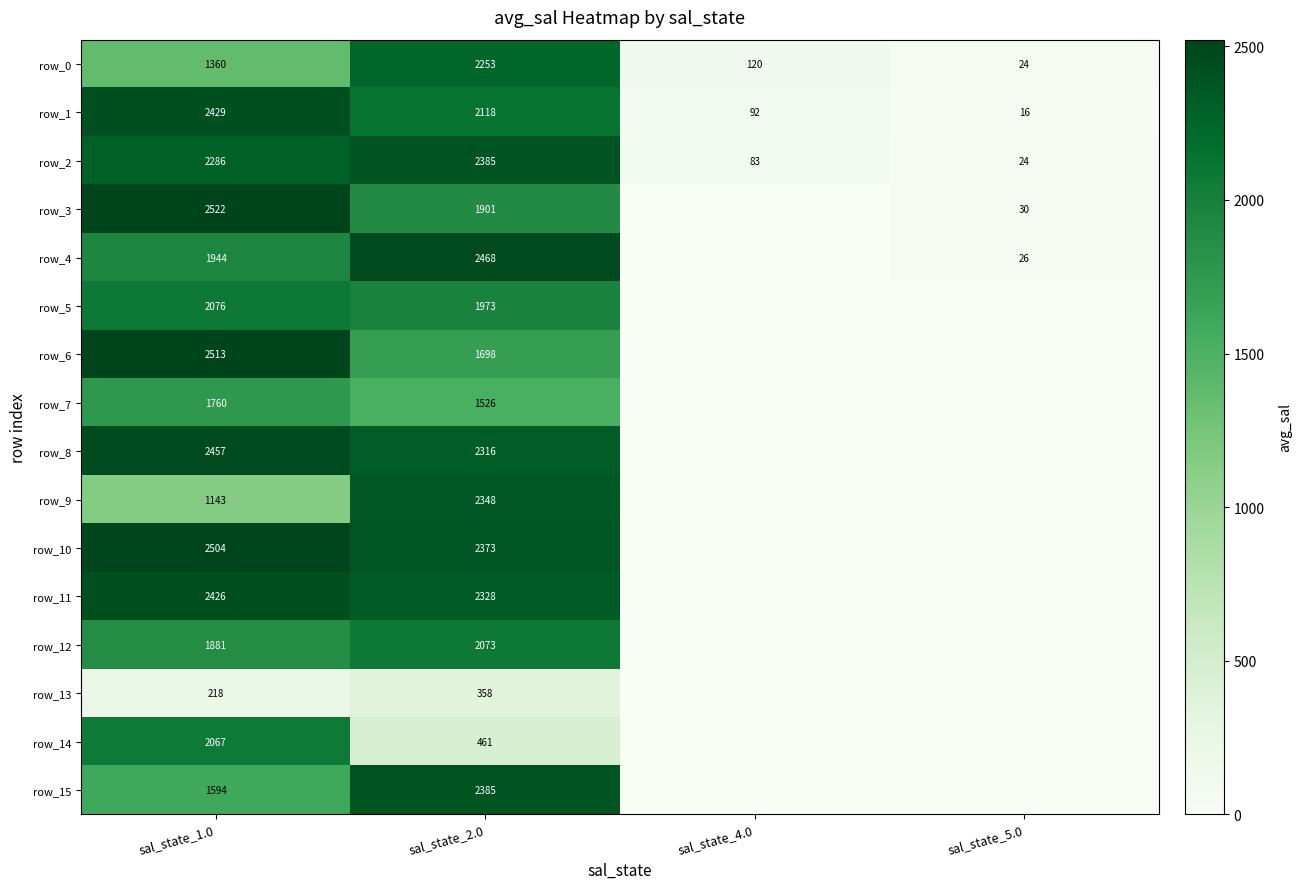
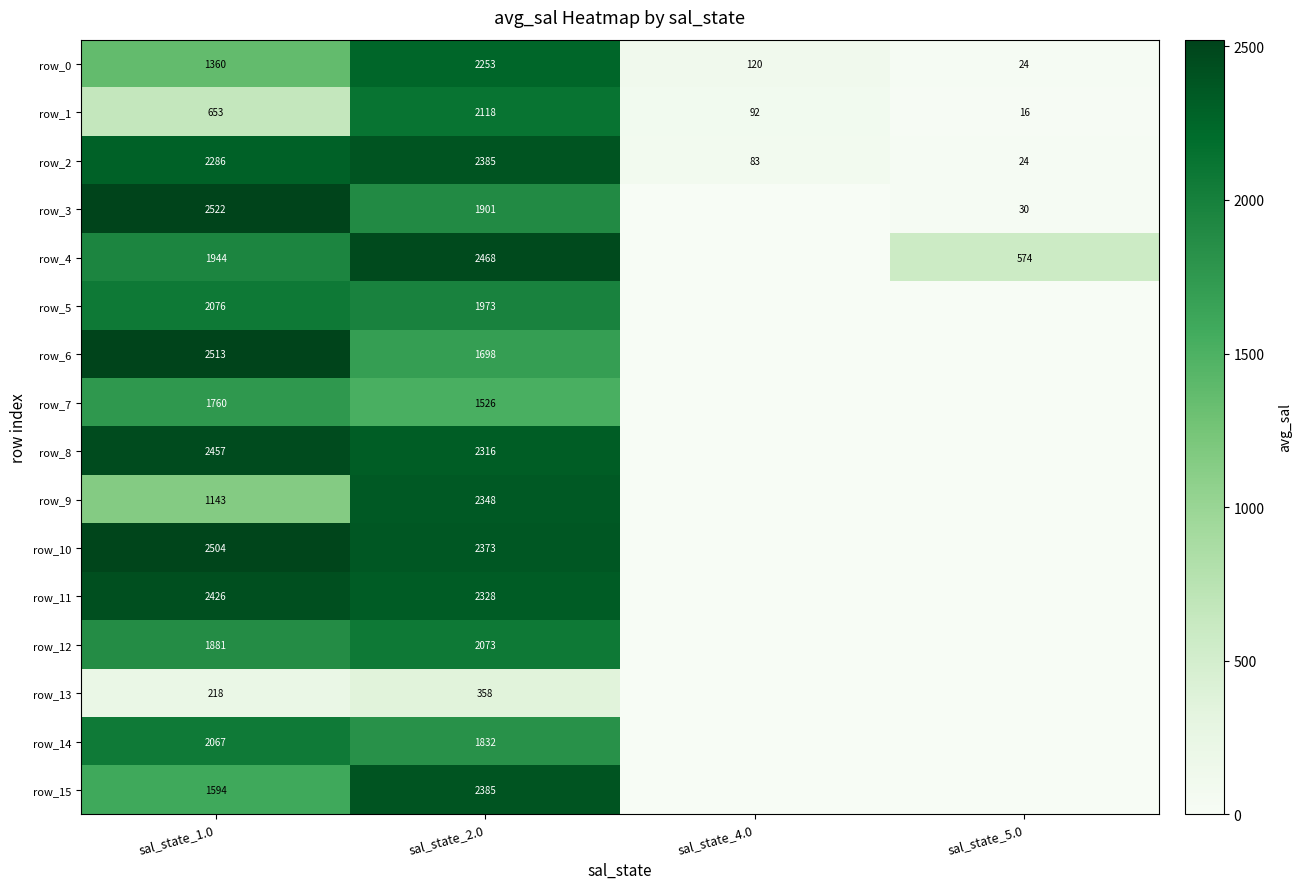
row_1, sal_state_1.0: 2429 -> 653
row_4, sal_state_5.0: 26 -> 574
row_14, sal_state_2.0: 461 -> 1832
